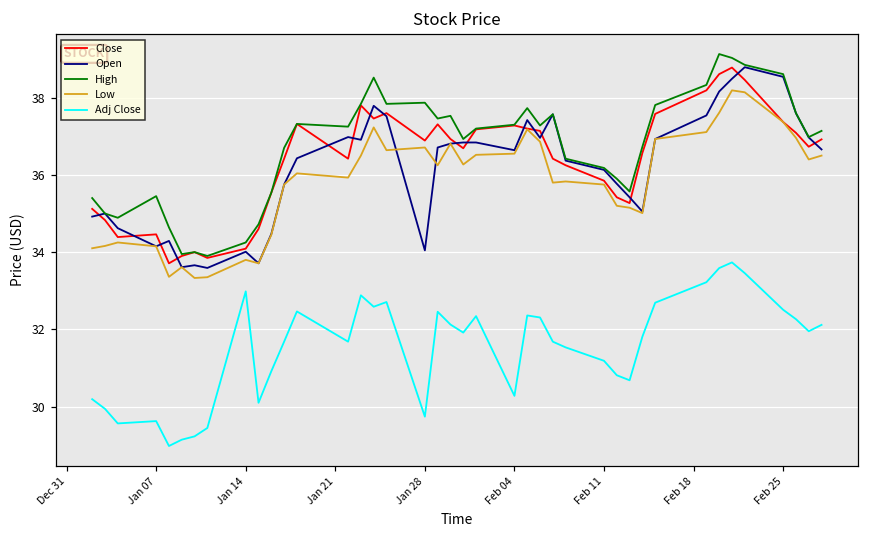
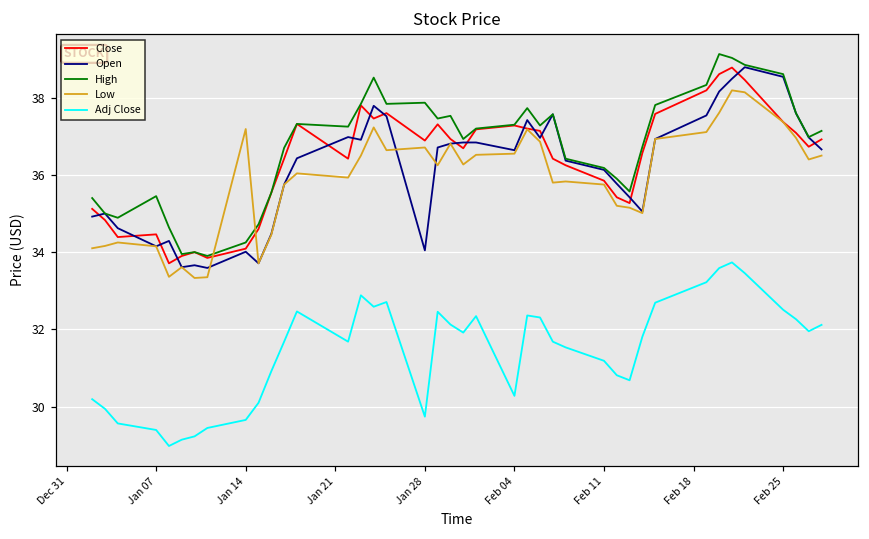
Adj Close, Jan 07: 29.6 -> 29.4
Low, Jan 14: 33.8 -> 37.2
Adj Close, Jan 14: 33.0 -> 29.7
